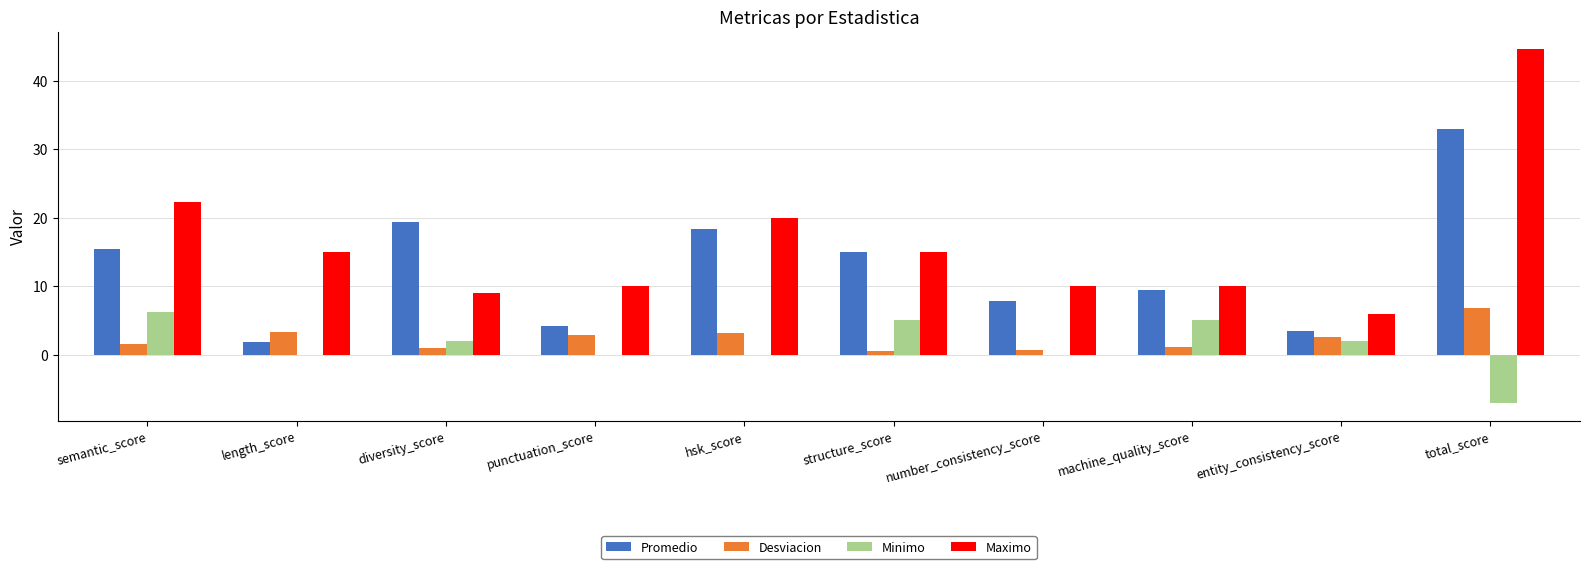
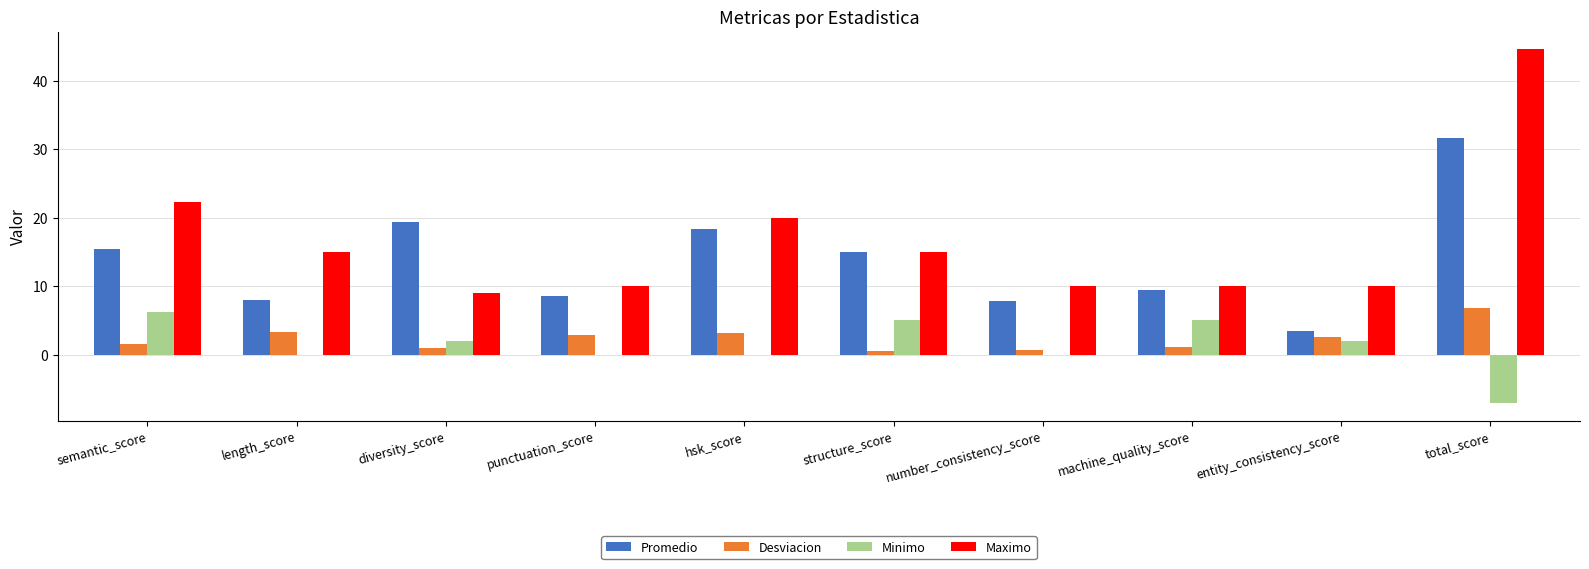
Promedio, length_score: 2 -> 8
Promedio, punctuation_score: 4 -> 9
Maximo, entity_consistency_score: 6 -> 10
Promedio, total_score: 33 -> 32
